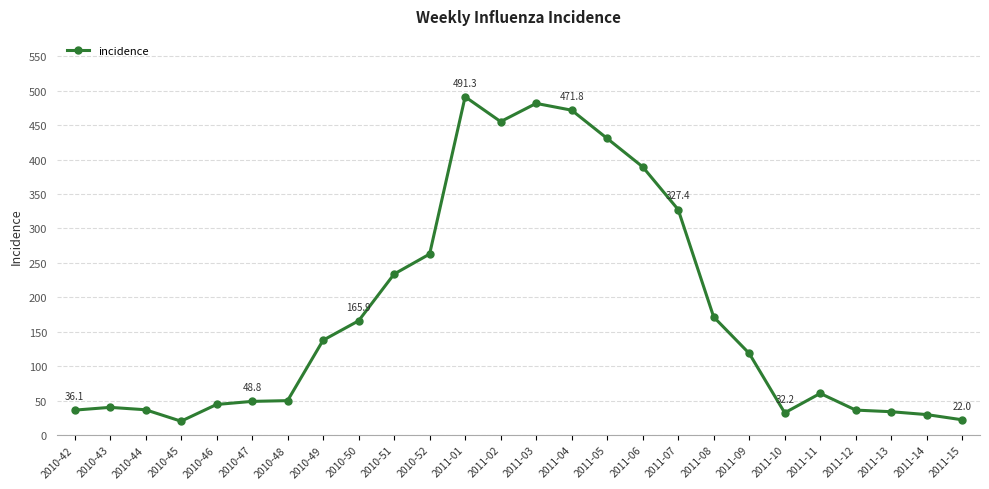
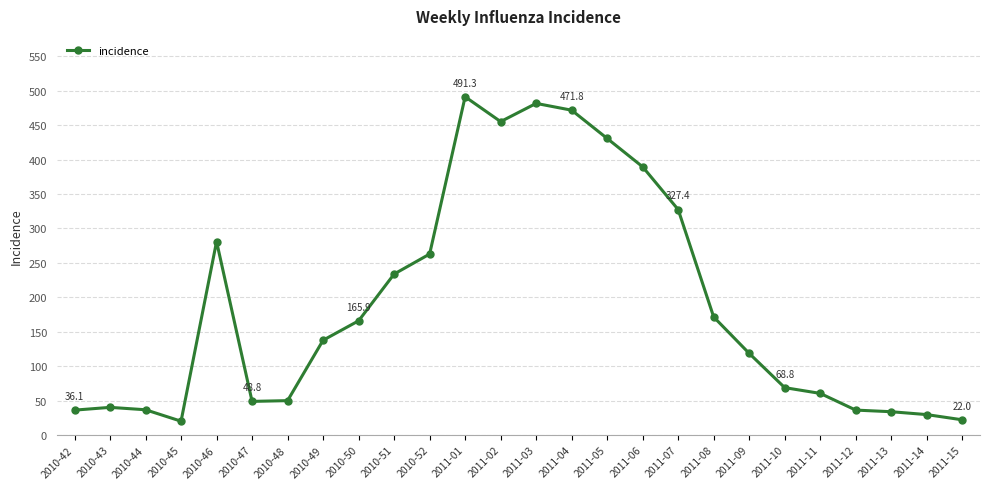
2010-46: 40 -> 280
2011-10: 32.2 -> 68.8
